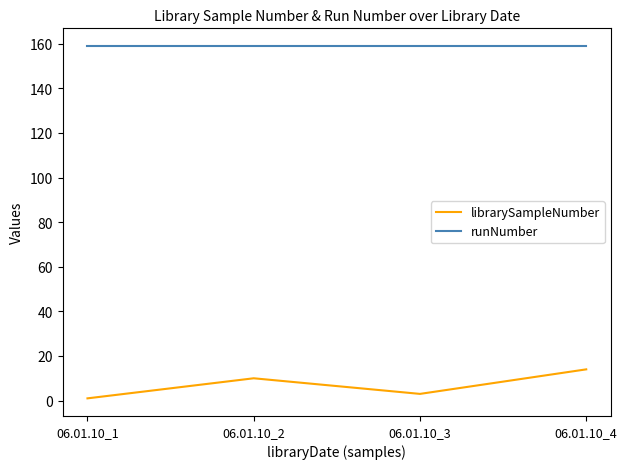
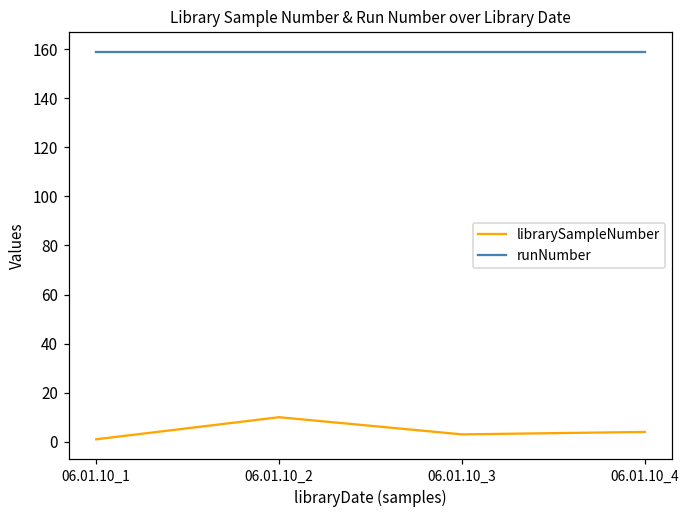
librarySampleNumber, 06.01.10_4: 14 -> 4
